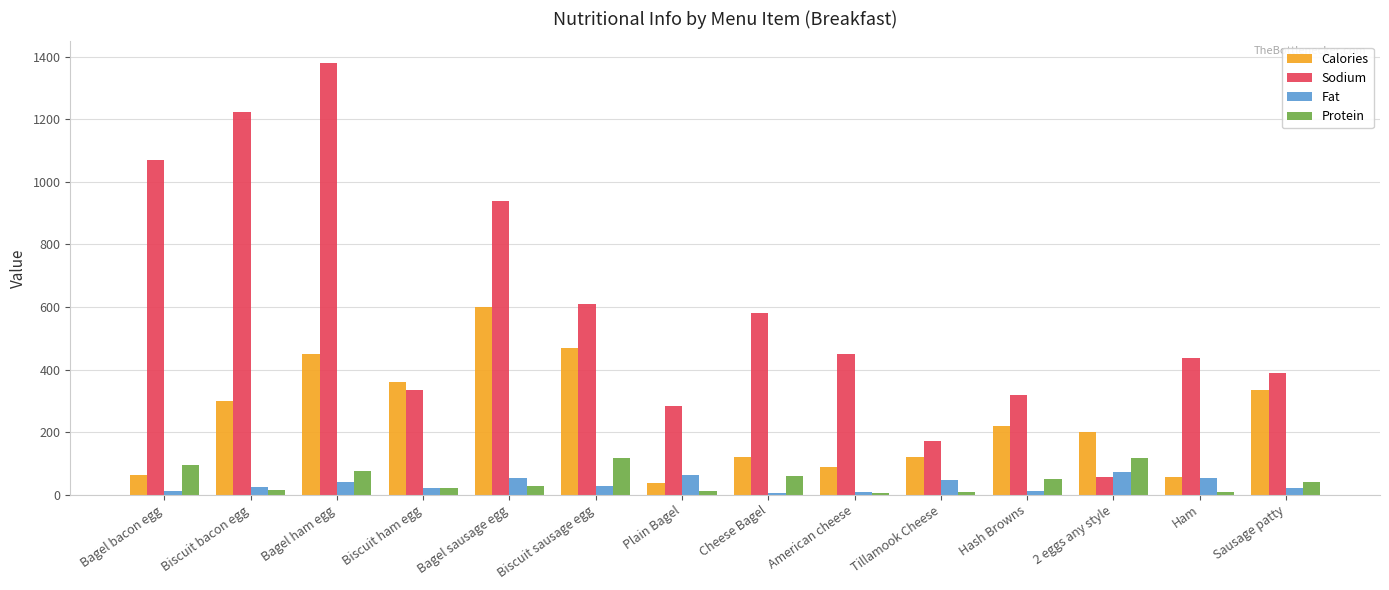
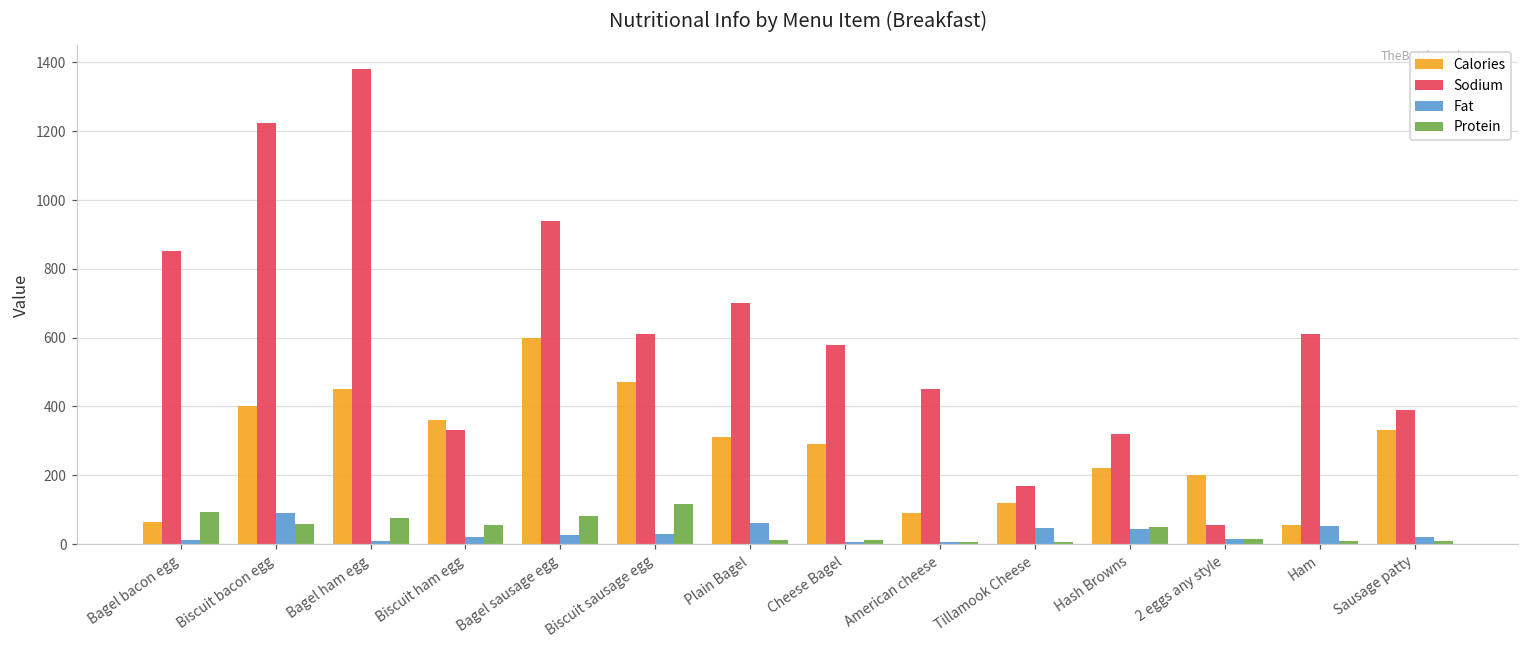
Sodium, Bagel bacon egg: 1070 -> 850
Calories, Biscuit bacon egg: 300 -> 400
Fat, Biscuit bacon egg: 20 -> 90
Protein, Biscuit bacon egg: 20 -> 60
Fat, Bagel ham egg: 40 -> 10
Protein, Biscuit ham egg: 20 -> 60
Fat, Bagel sausage egg: 50 -> 30
Protein, Bagel sausage egg: 30 -> 80
Calories, Plain Bagel: 40 -> 310
Sodium, Plain Bagel: 280 -> 700
Calories, Cheese Bagel: 120 -> 290
Protein, Cheese Bagel: 60 -> 10
Fat, Hash Browns: 10 -> 40
Fat, 2 eggs any style: 70 -> 10
Protein, 2 eggs any style: 120 -> 10
Sodium, Ham: 440 -> 610
Protein, Sausage patty: 40 -> 10
